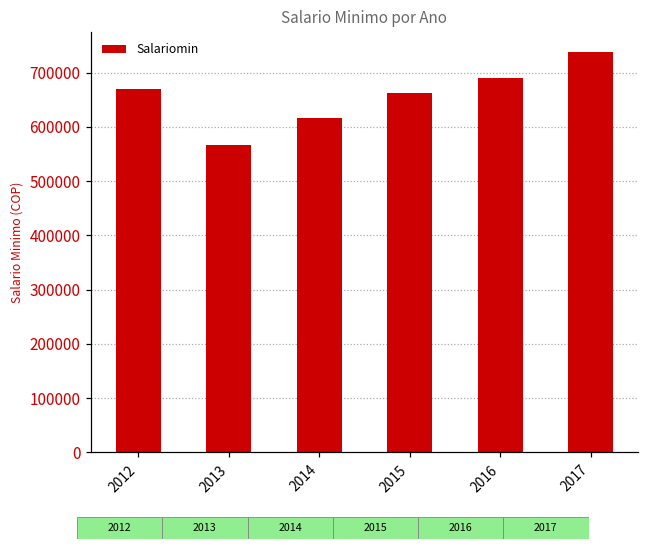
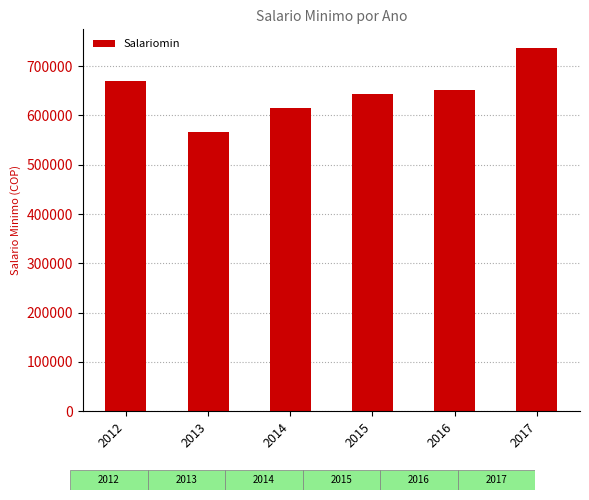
2015: 660000 -> 640000
2016: 690000 -> 650000
